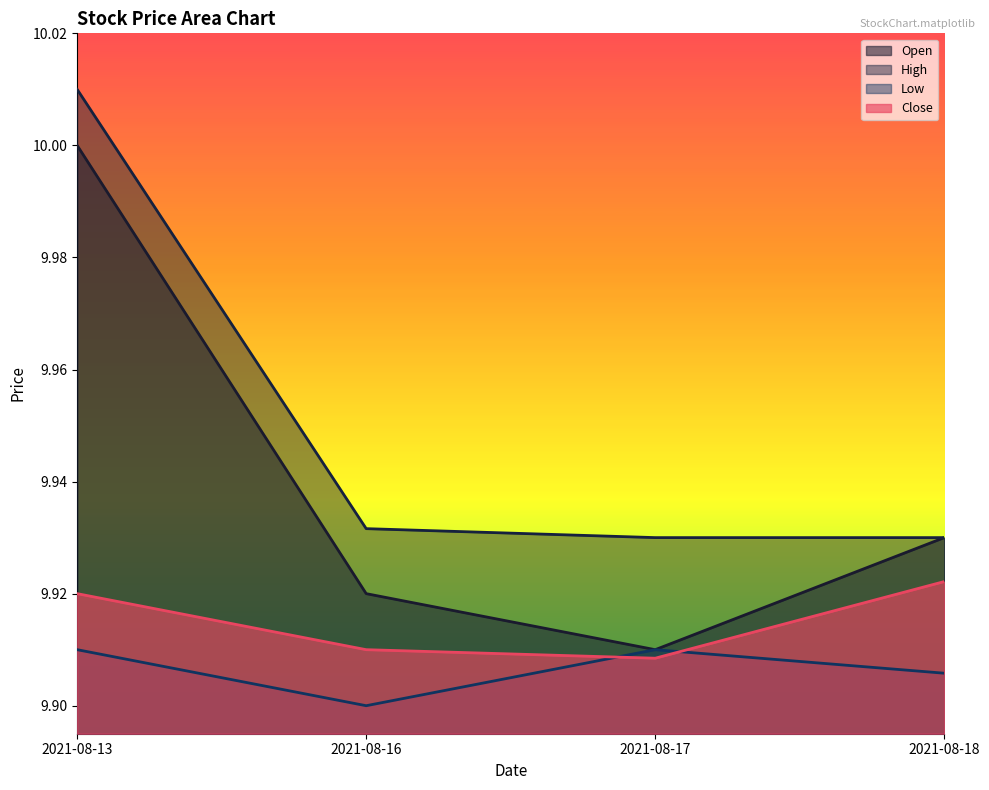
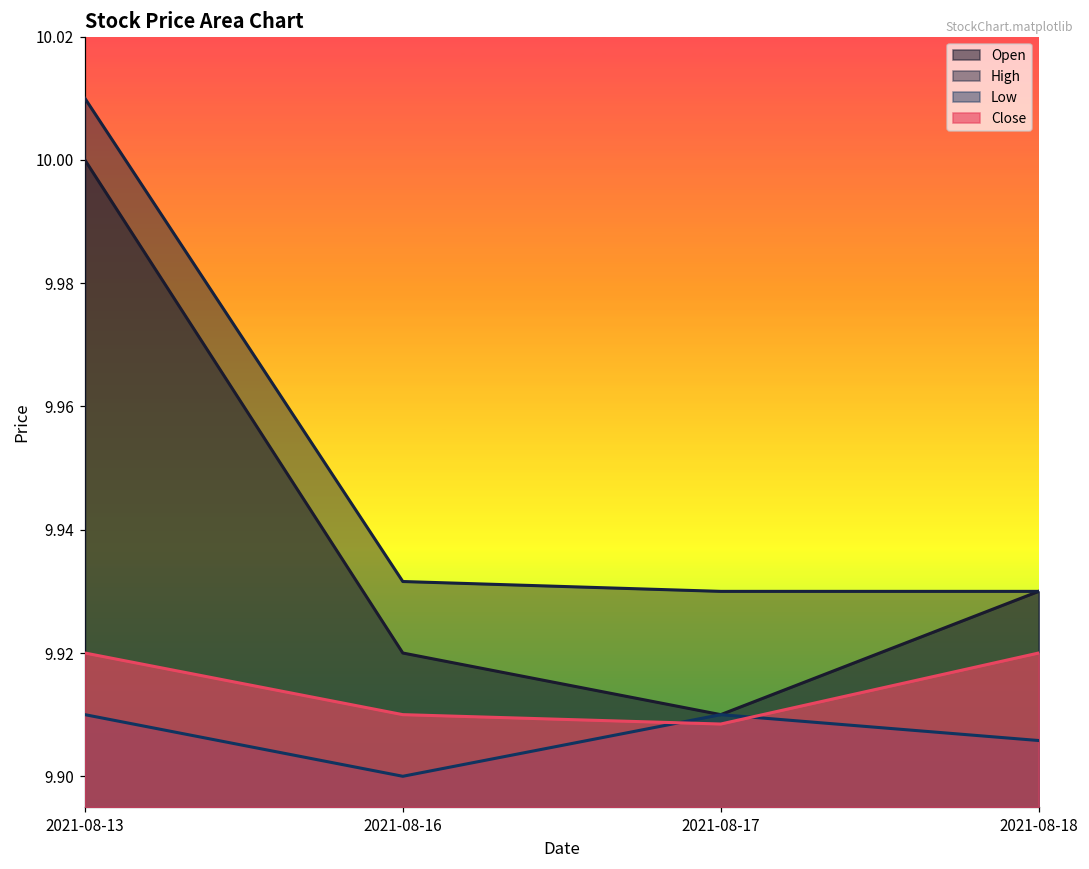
Close, 2021-08-18: 9.922 -> 9.920
